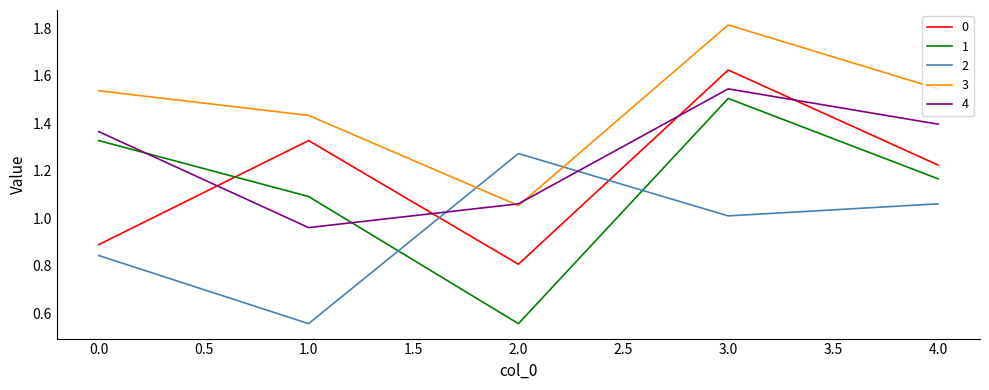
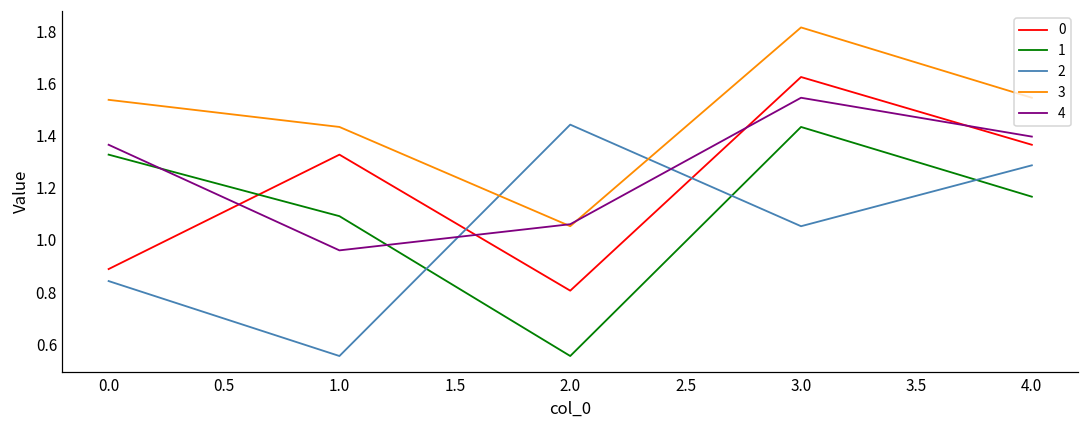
2, 2.0: 1.27 -> 1.44
1, 3.0: 1.50 -> 1.43
2, 3.0: 1.01 -> 1.05
0, 4.0: 1.22 -> 1.36
2, 4.0: 1.06 -> 1.29
